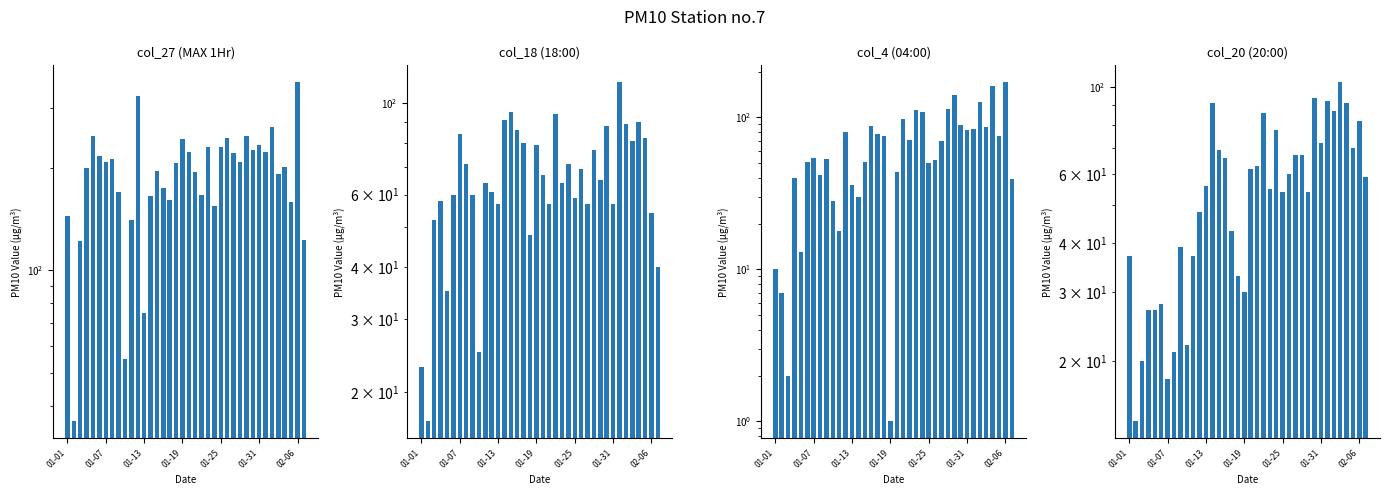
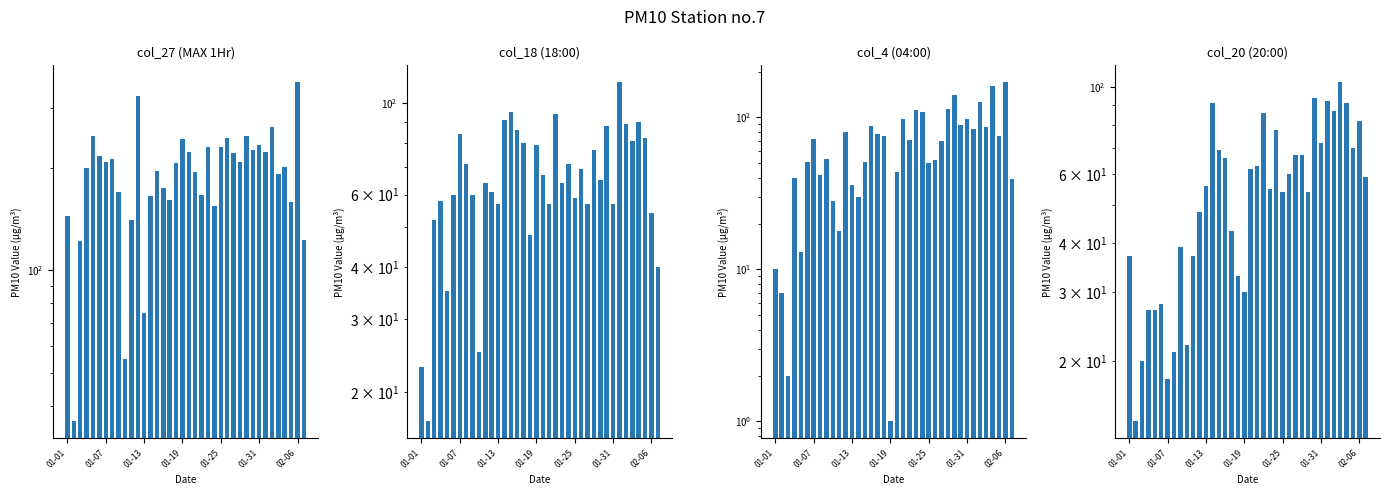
col_4 (04:00), 01-07: 54 -> 70
col_4 (04:00), 01-31: 80 -> 100
